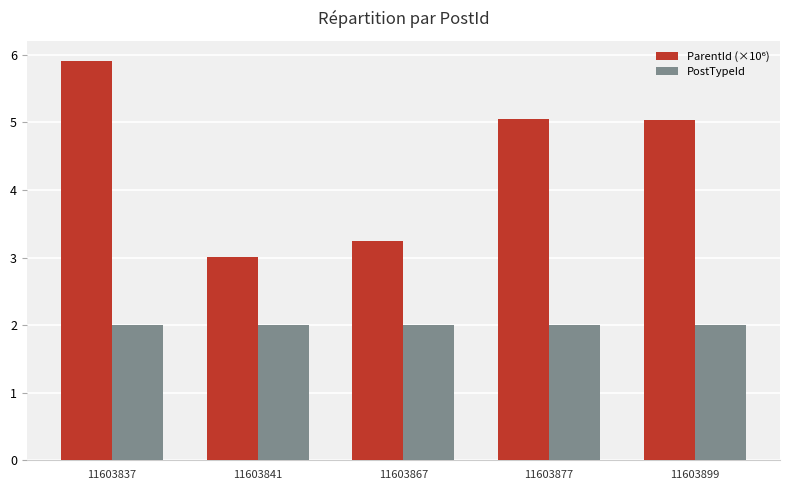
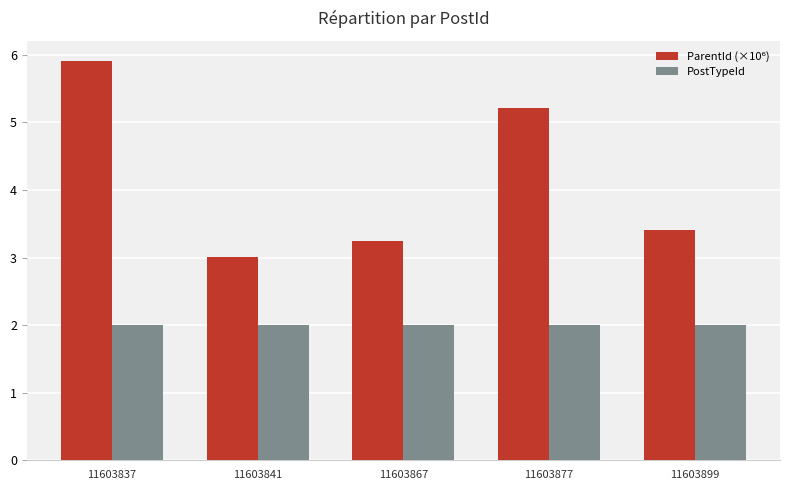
ParentId (×10⁶), 11603877: 5.0 -> 5.2
ParentId (×10⁶), 11603899: 5.0 -> 3.4
